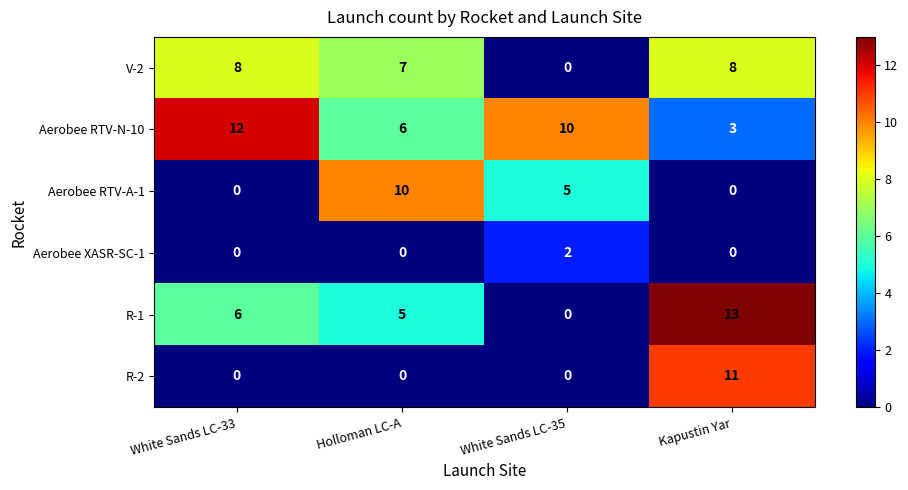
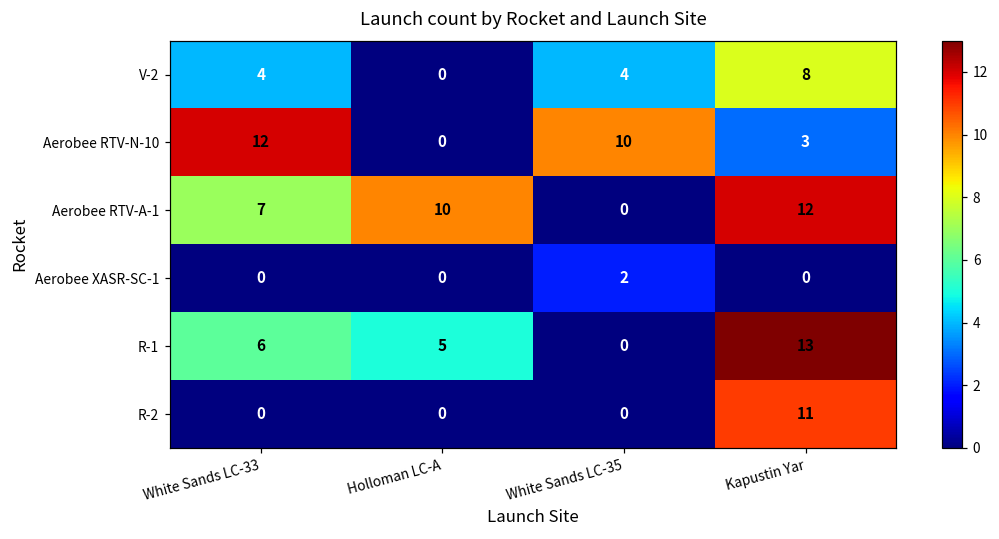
V-2, White Sands LC-33: 8 -> 4
V-2, Holloman LC-A: 7 -> 0
V-2, White Sands LC-35: 0 -> 4
Aerobee RTV-N-10, Holloman LC-A: 6 -> 0
Aerobee RTV-A-1, White Sands LC-33: 0 -> 7
Aerobee RTV-A-1, White Sands LC-35: 5 -> 0
Aerobee RTV-A-1, Kapustin Yar: 0 -> 12
